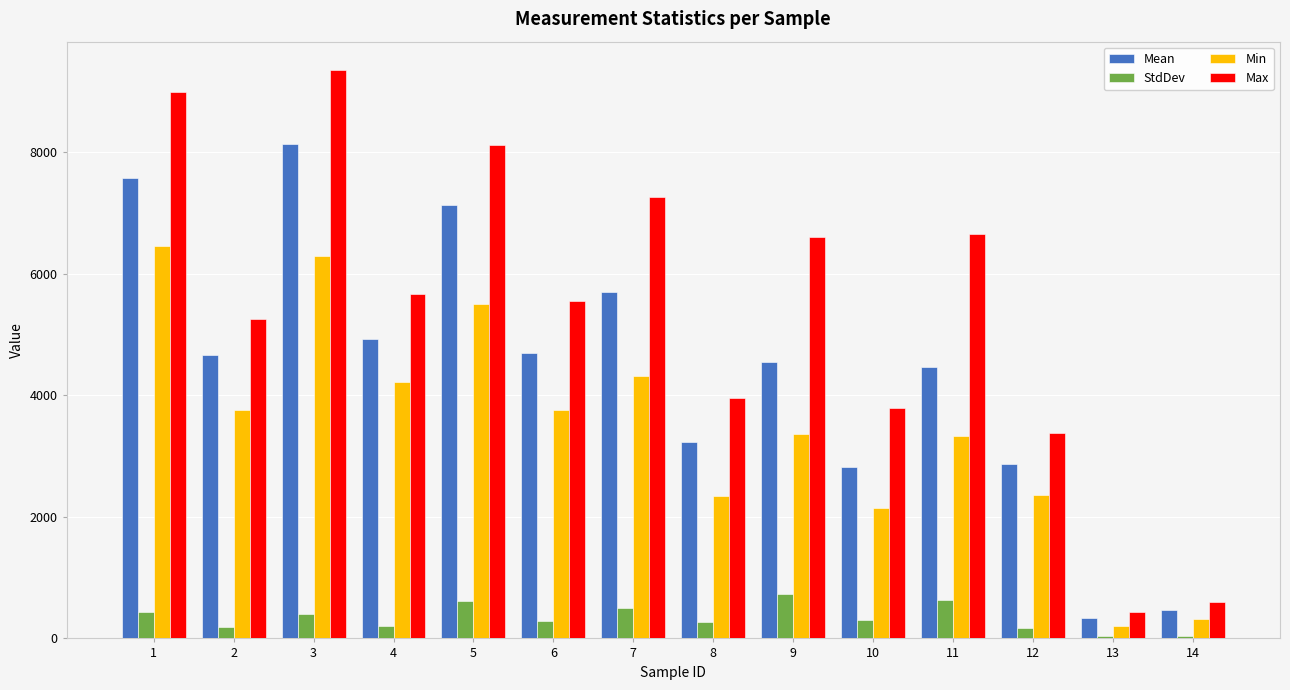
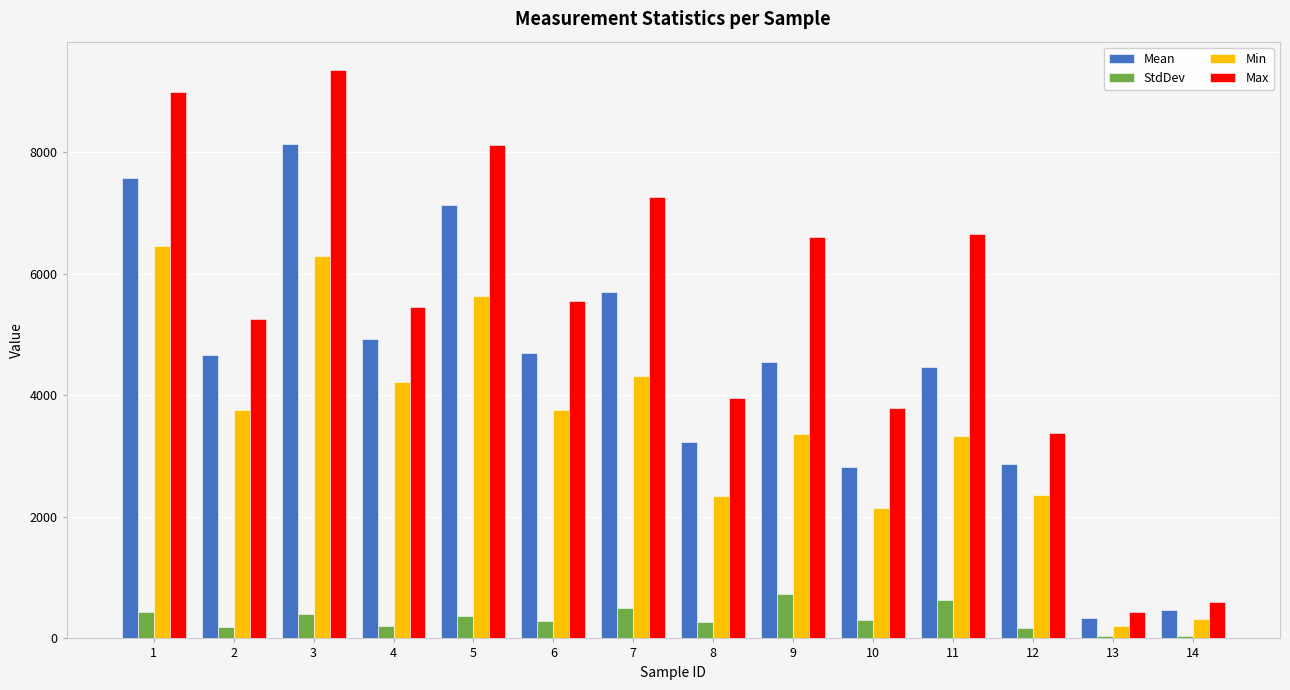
Max, 4: 5700 -> 5400
StdDev, 5: 600 -> 400
Min, 5: 5500 -> 5600
